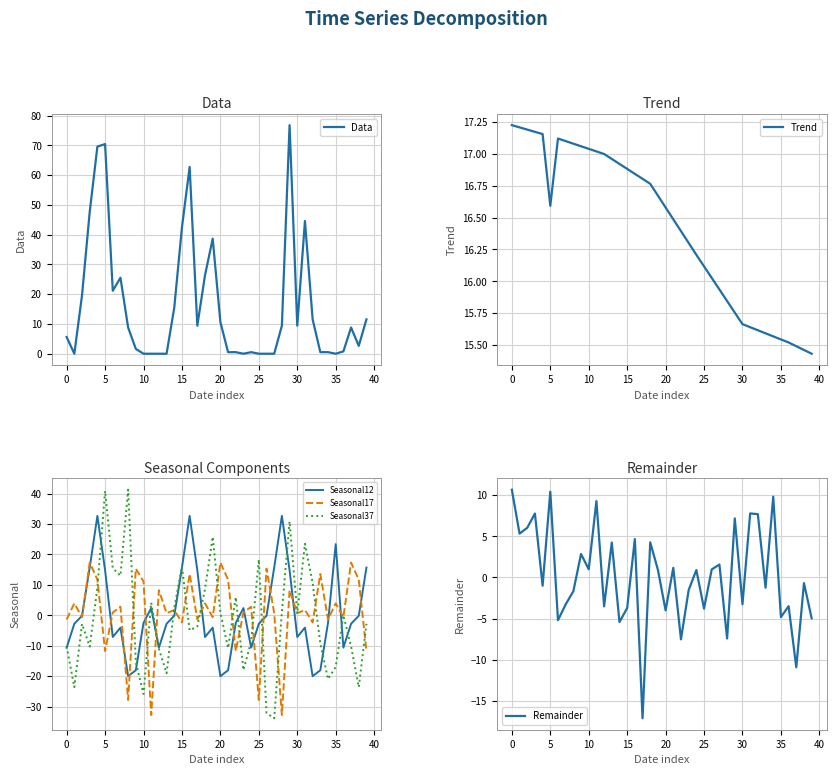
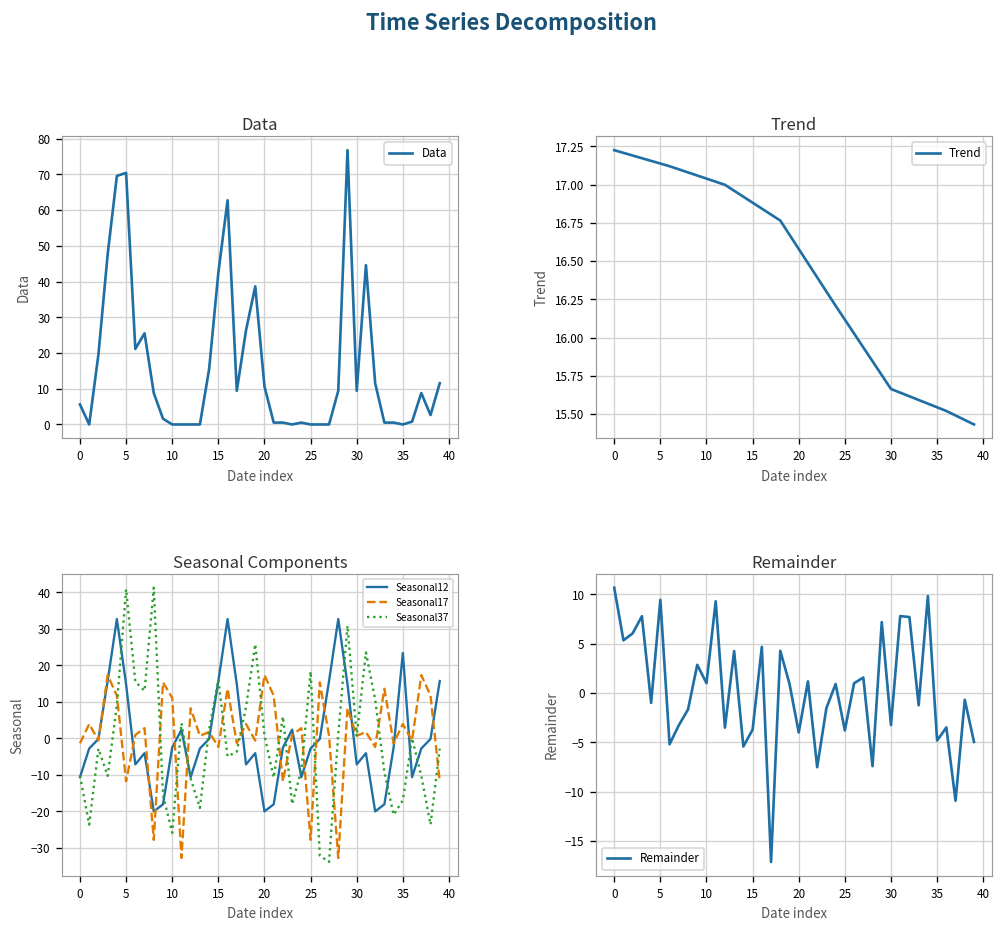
Trend, 5: 16.59 -> 17.14
Remainder, 5: 10 -> 9
